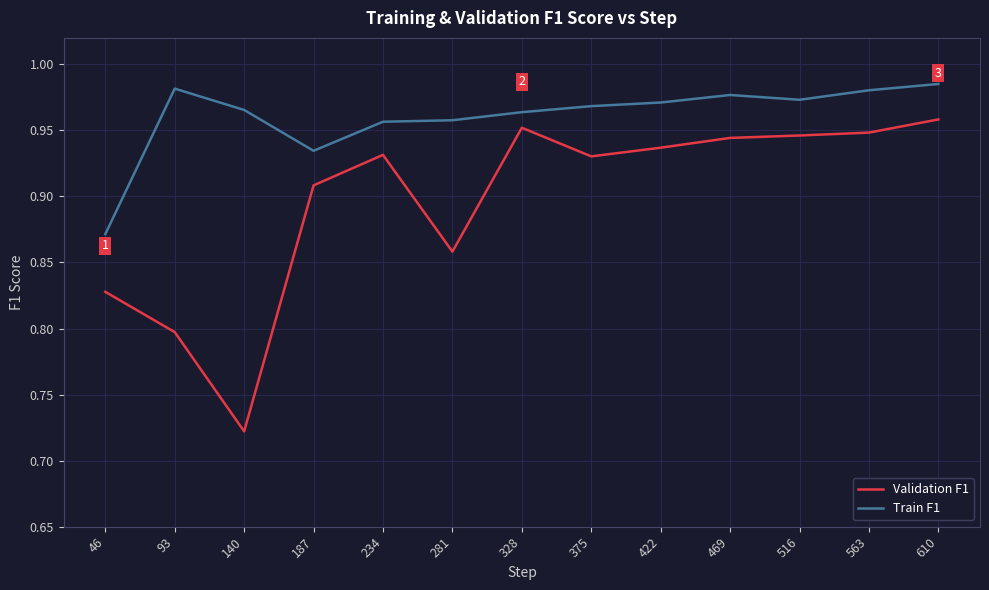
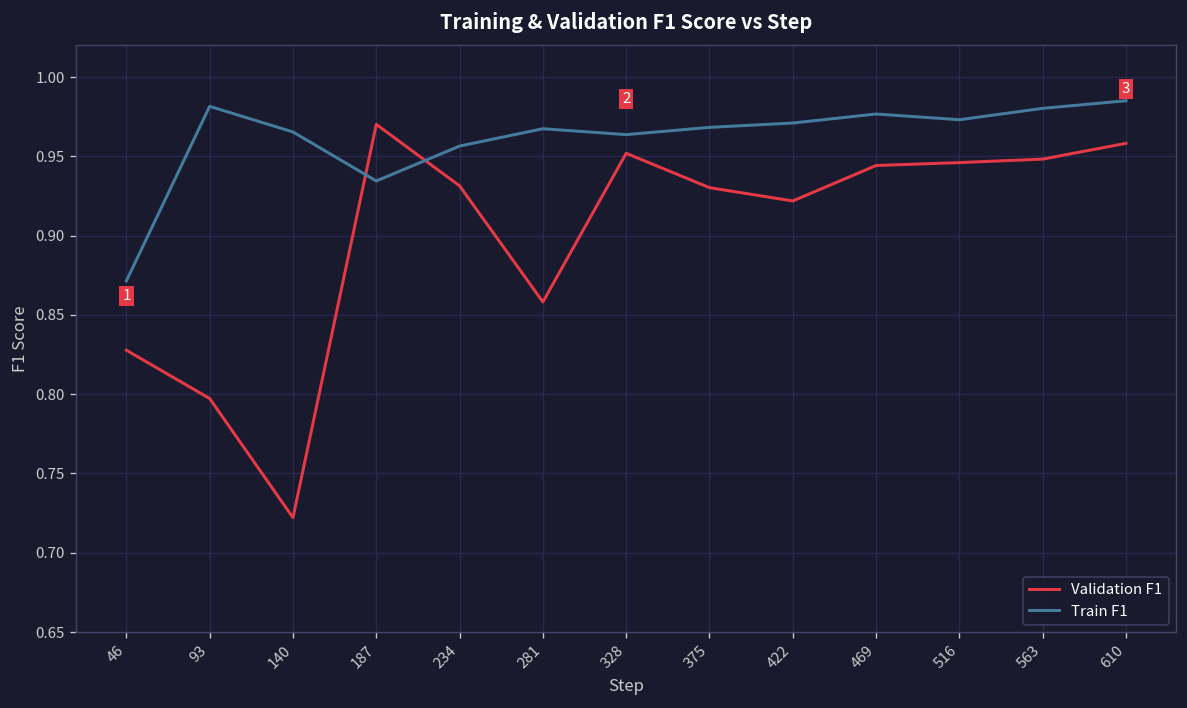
Validation F1, 187: 0.908 -> 0.970
Train F1, 281: 0.958 -> 0.967
Validation F1, 422: 0.937 -> 0.922
